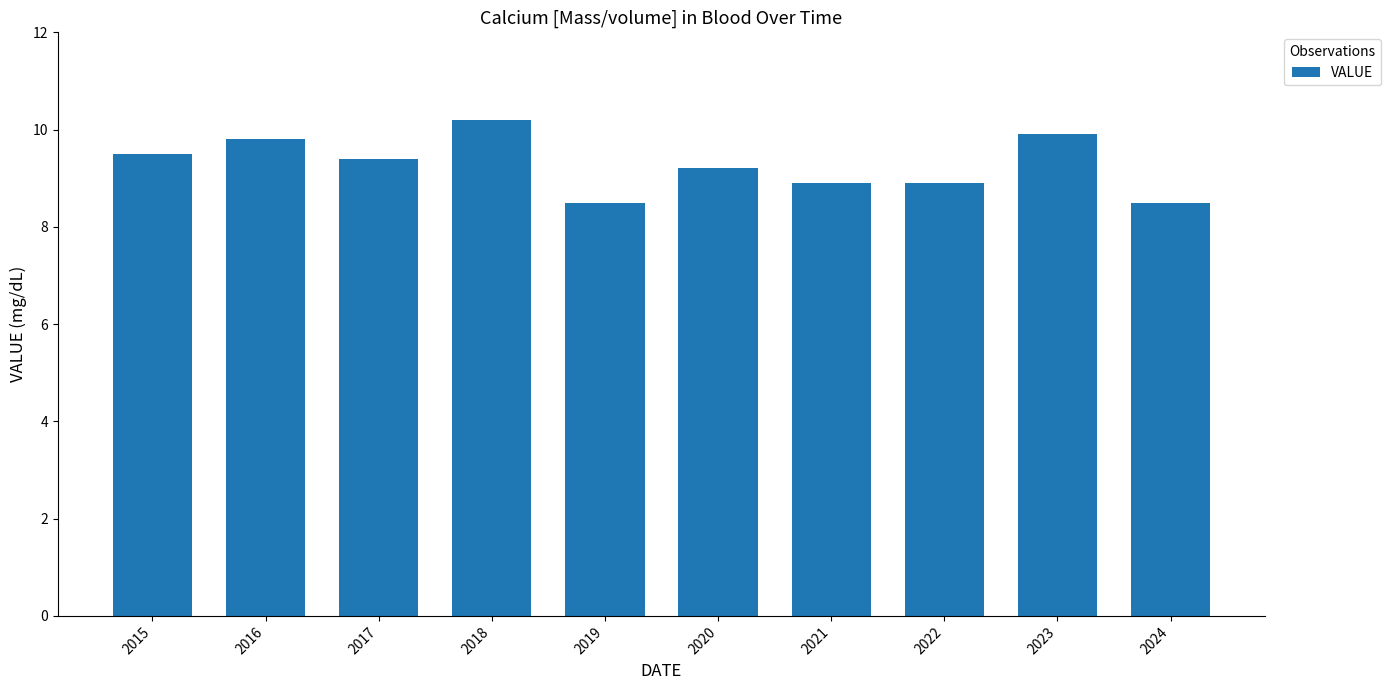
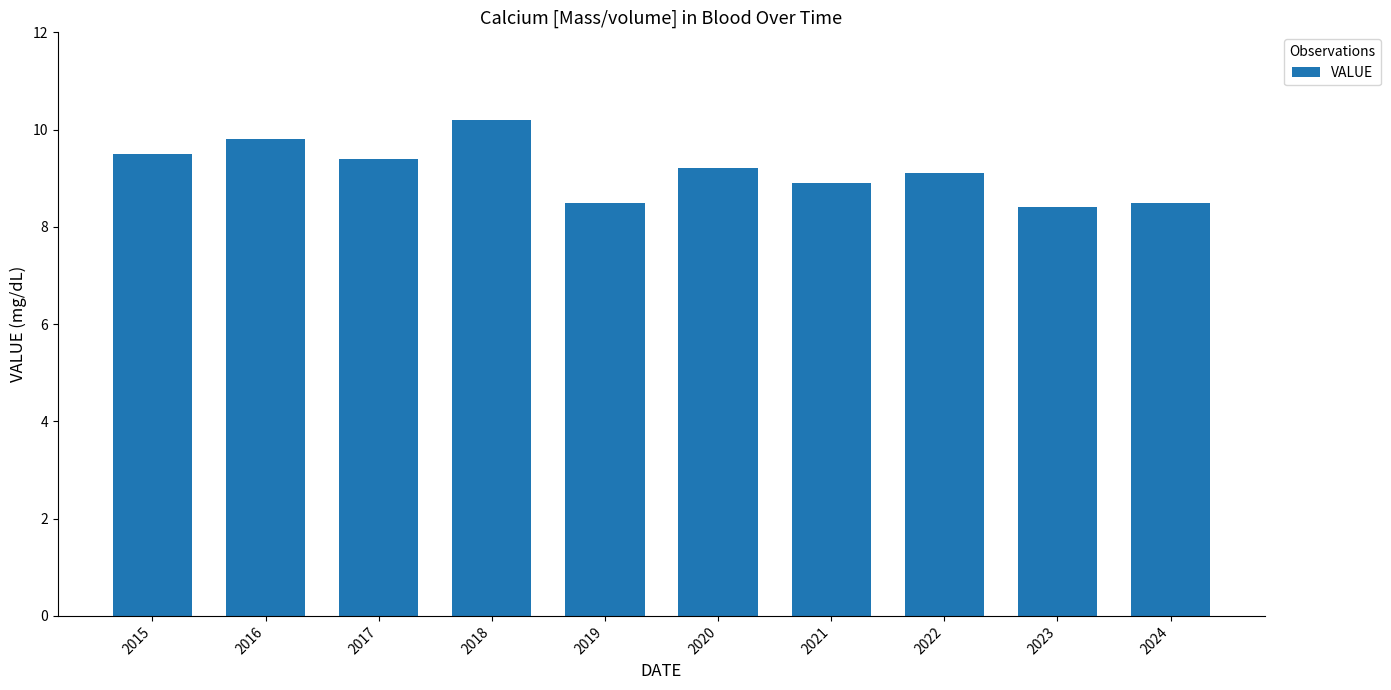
2022: 8.9 -> 9.1
2023: 9.9 -> 8.4
